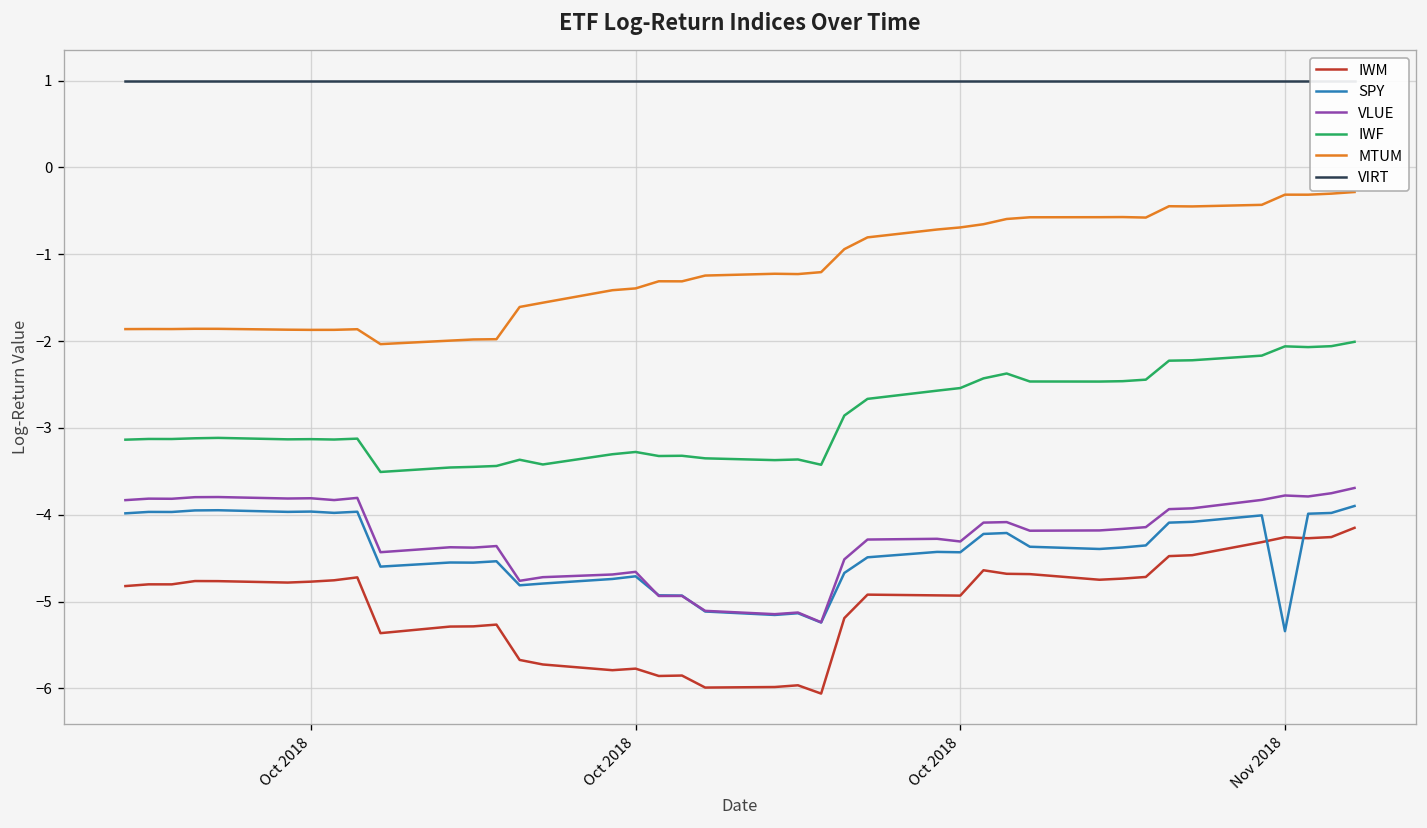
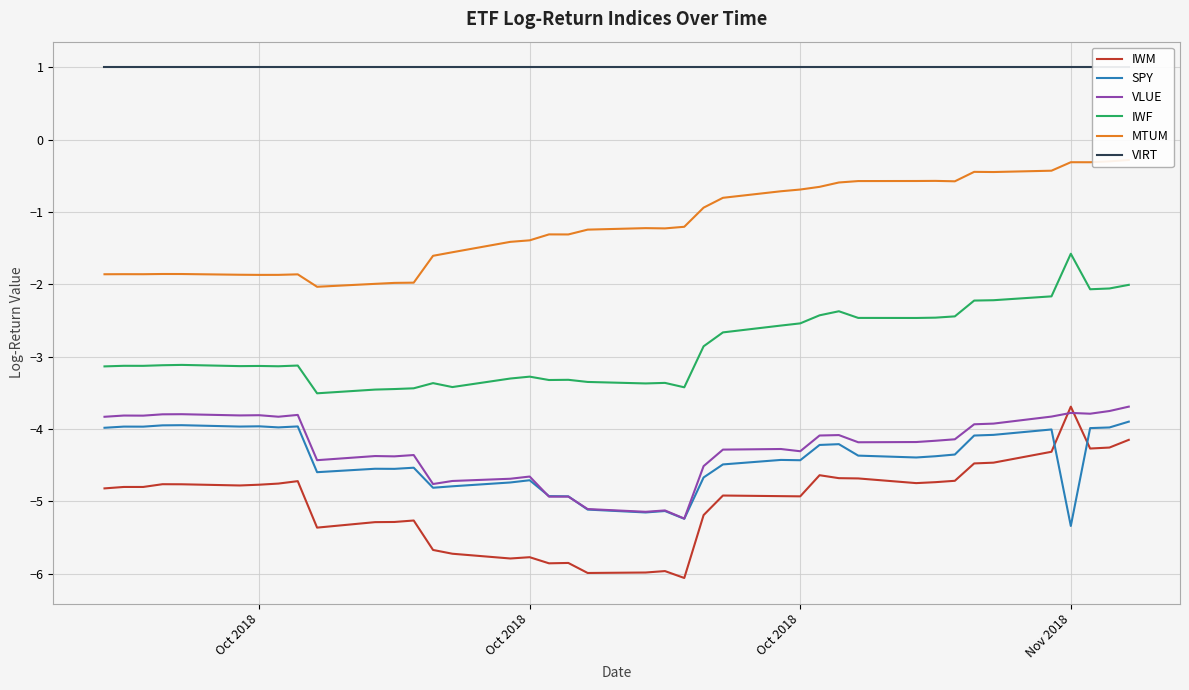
IWM, Nov 2018: -4.3 -> -3.7
IWF, Nov 2018: -2.1 -> -1.6
